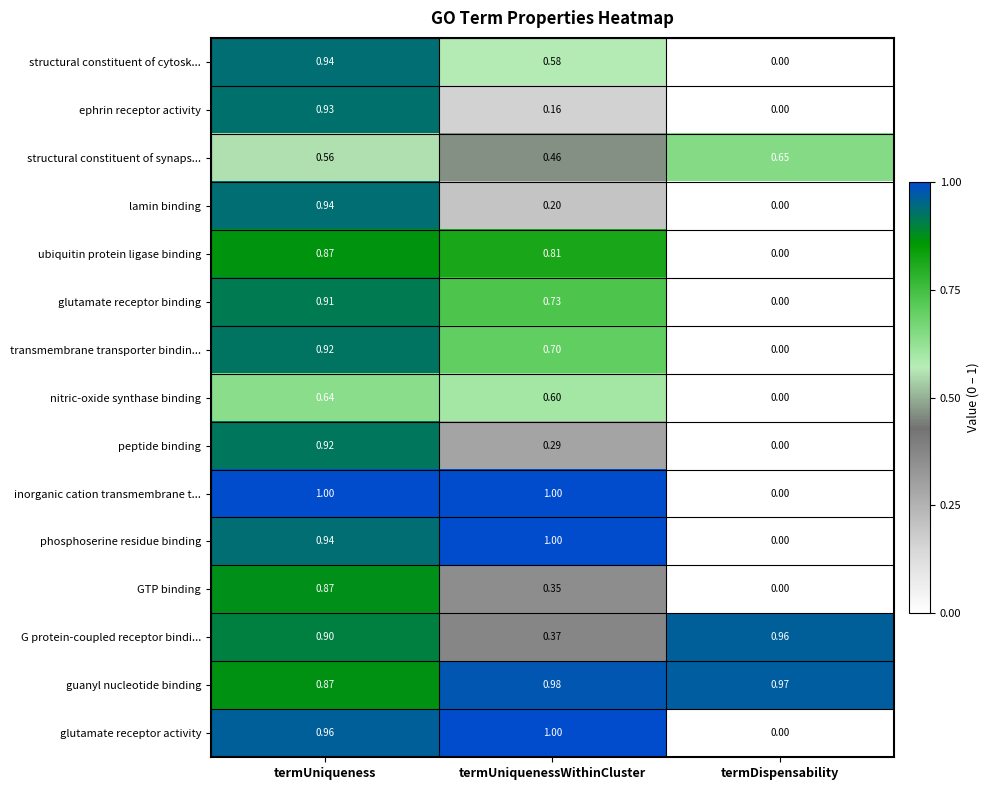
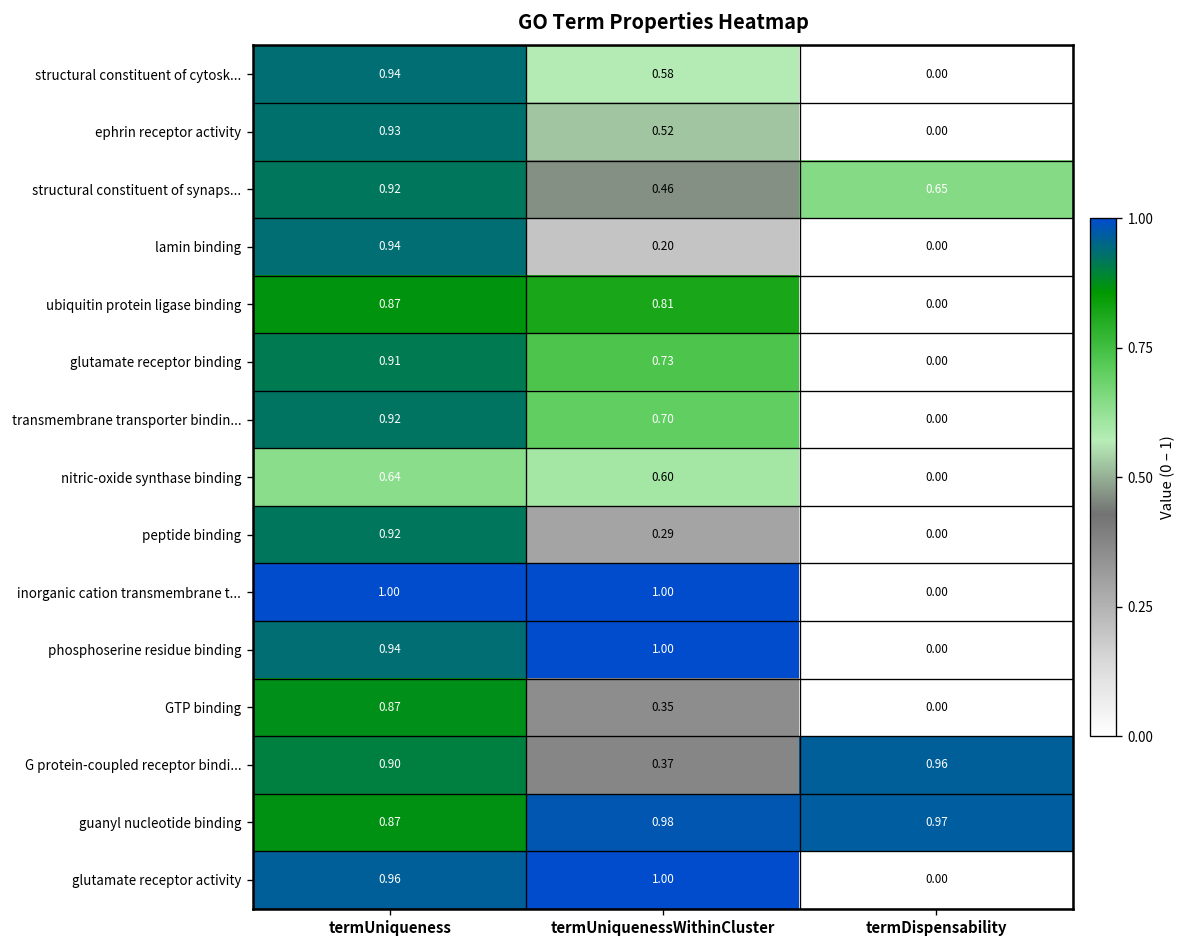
ephrin receptor activity, termUniquenessWithinCluster: 0.16 -> 0.52
structural constituent of synaps..., termUniqueness: 0.56 -> 0.92
